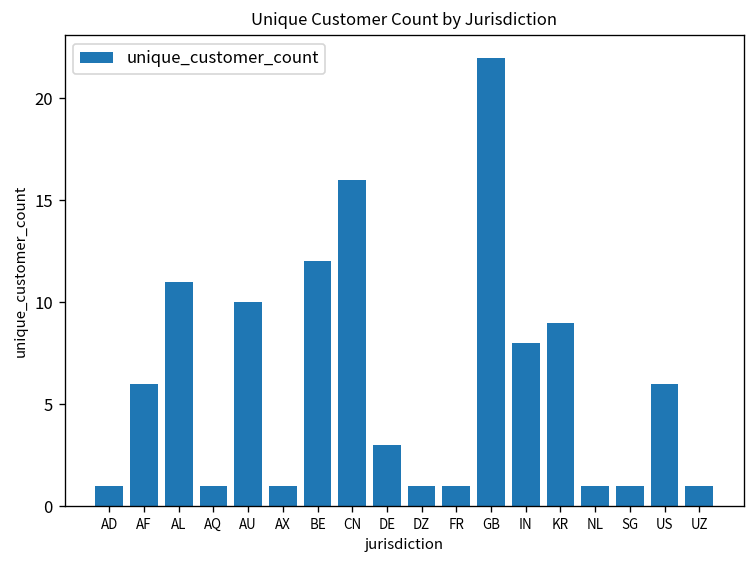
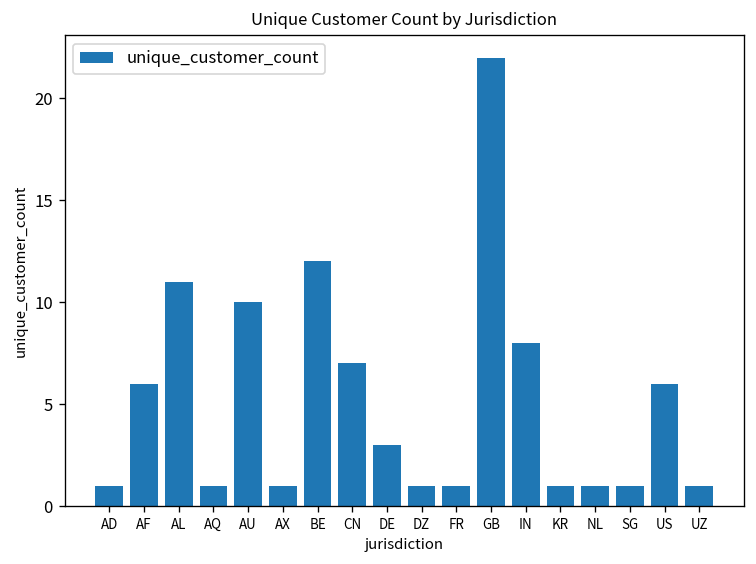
CN: 16 -> 7
KR: 9 -> 1
